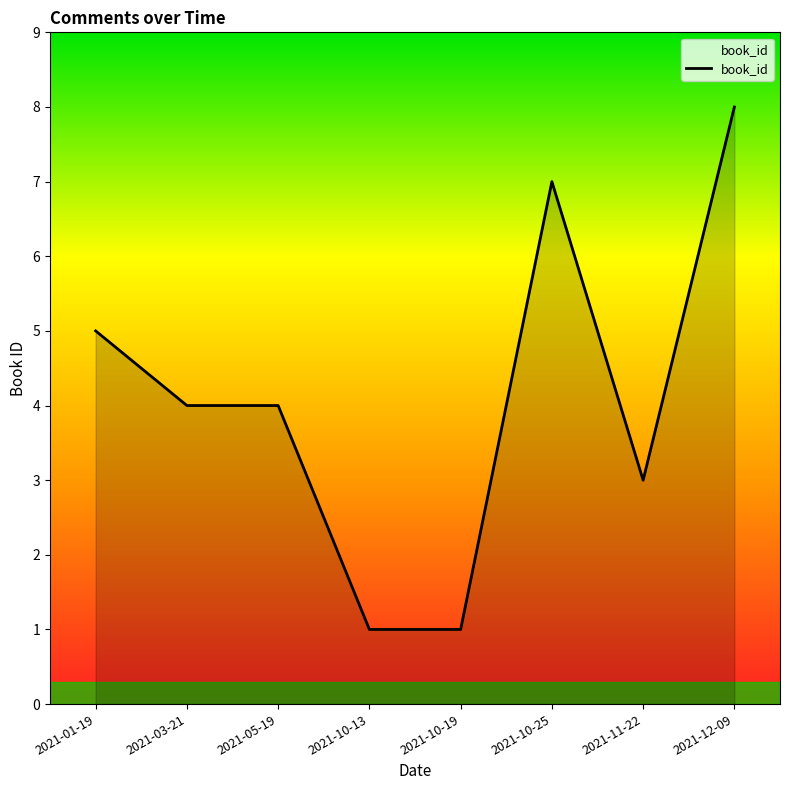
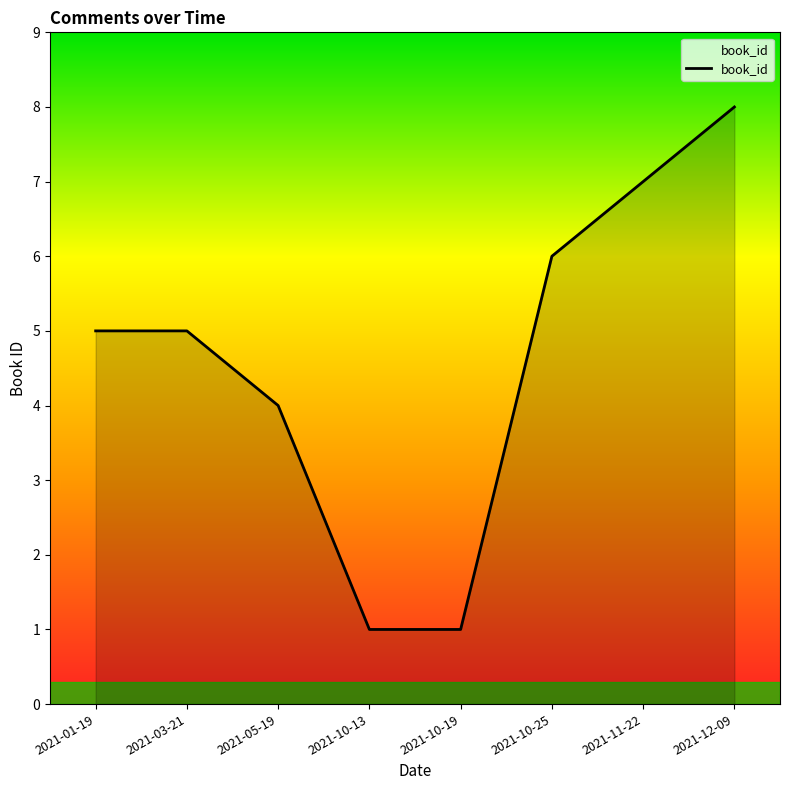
2021-03-21: 4 -> 5
2021-10-25: 7 -> 6
2021-11-22: 3 -> 7
